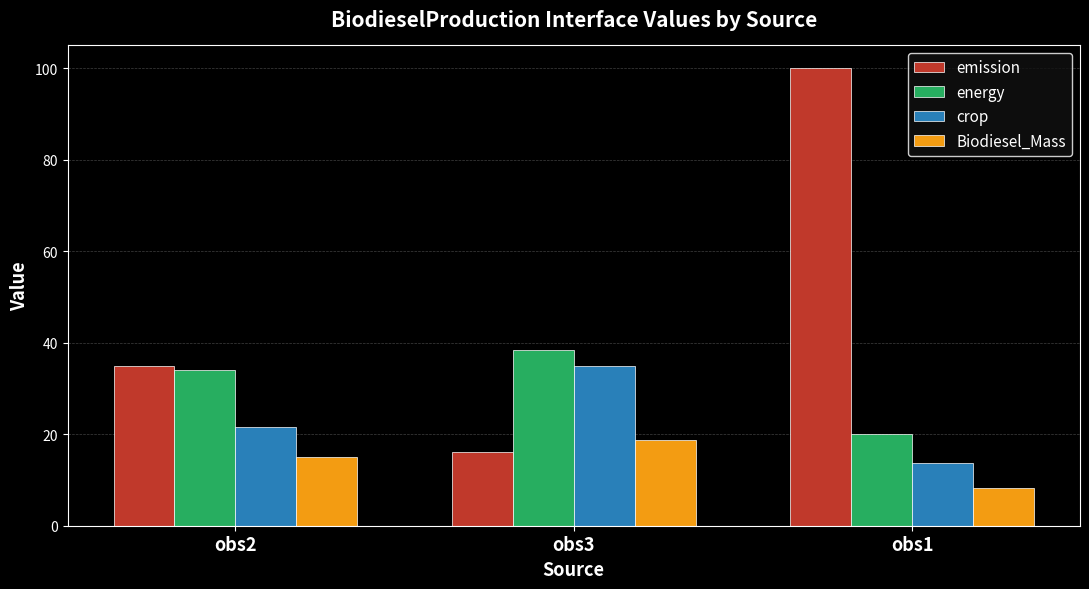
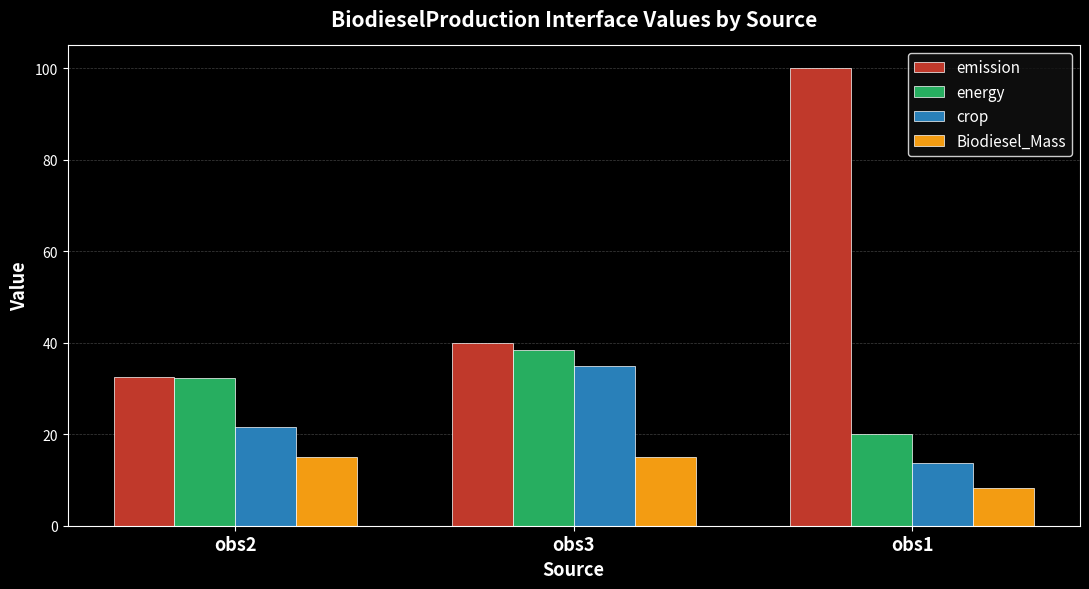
emission, obs2: 35 -> 33
energy, obs2: 34 -> 32
emission, obs3: 16 -> 40
Biodiesel_Mass, obs3: 19 -> 15
